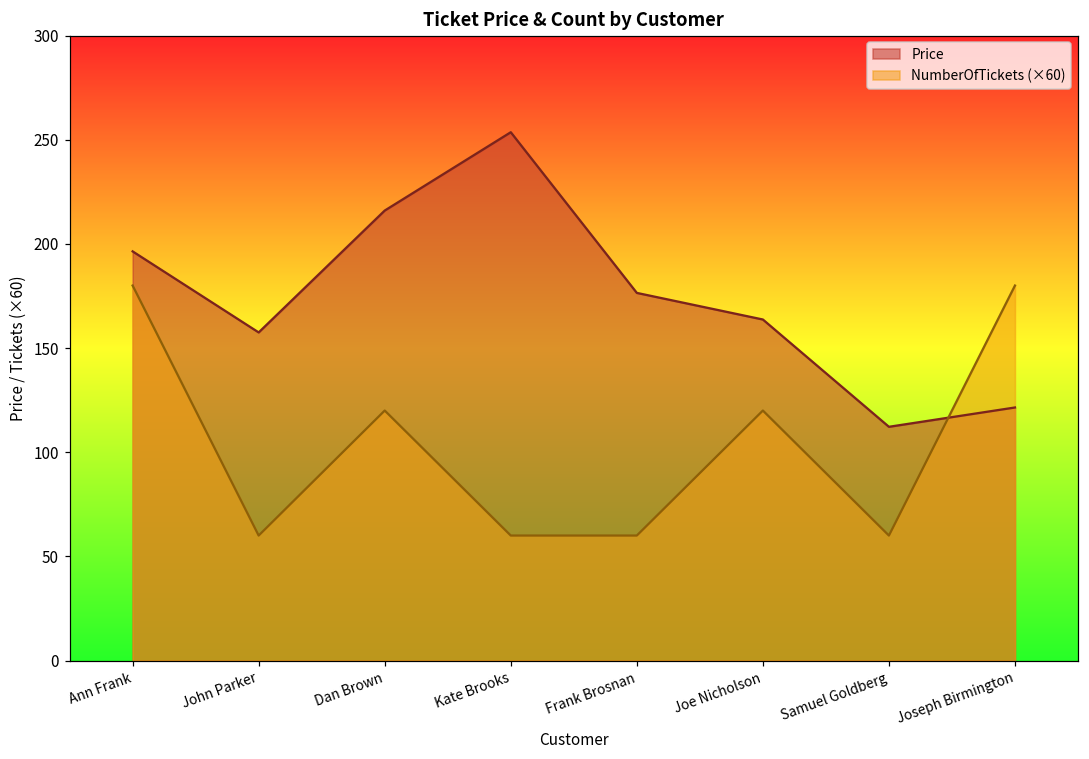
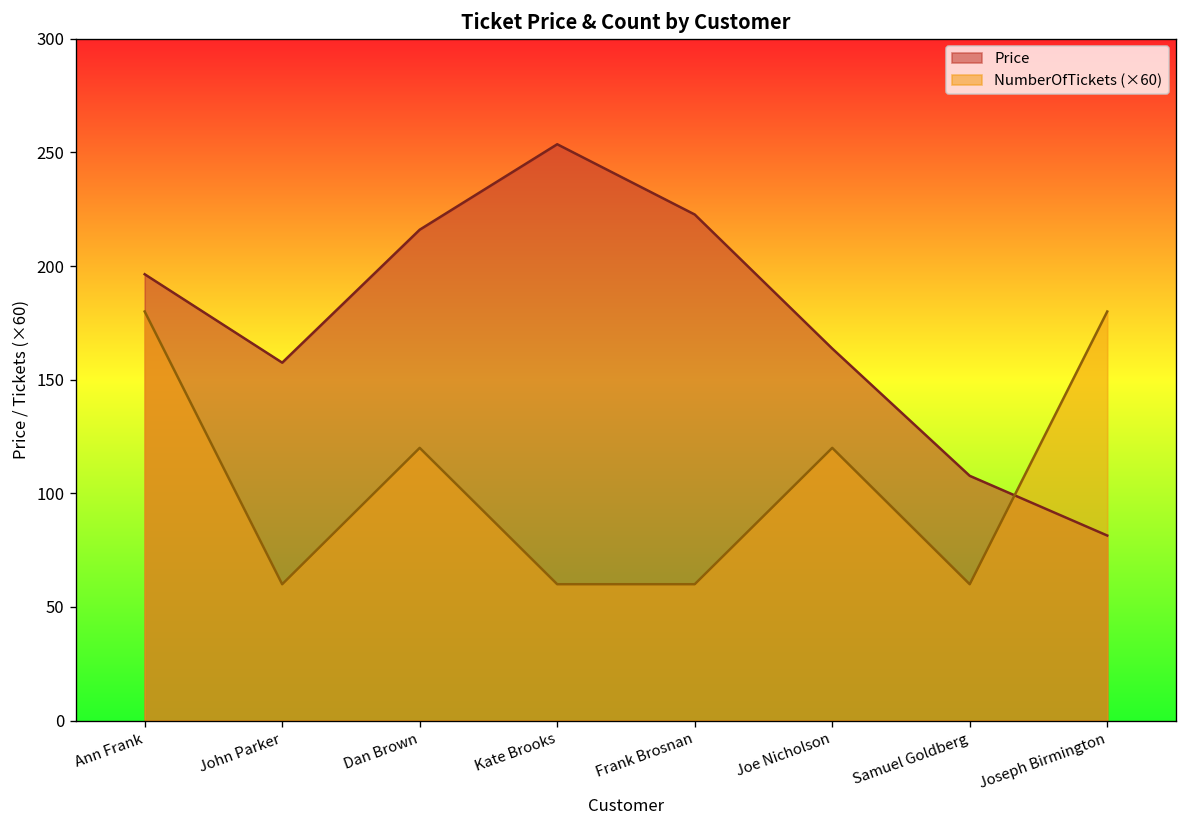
Price, Frank Brosnan: 176 -> 223
Price, Samuel Goldberg: 112 -> 108
Price, Joseph Birmington: 121 -> 81
